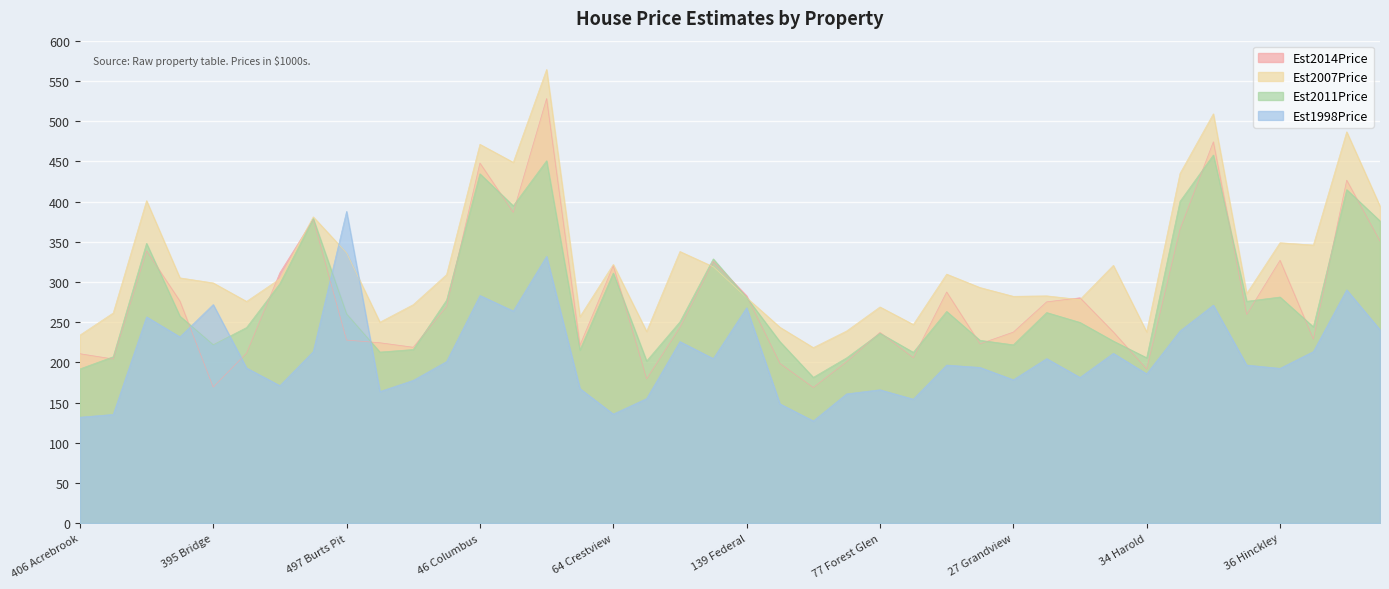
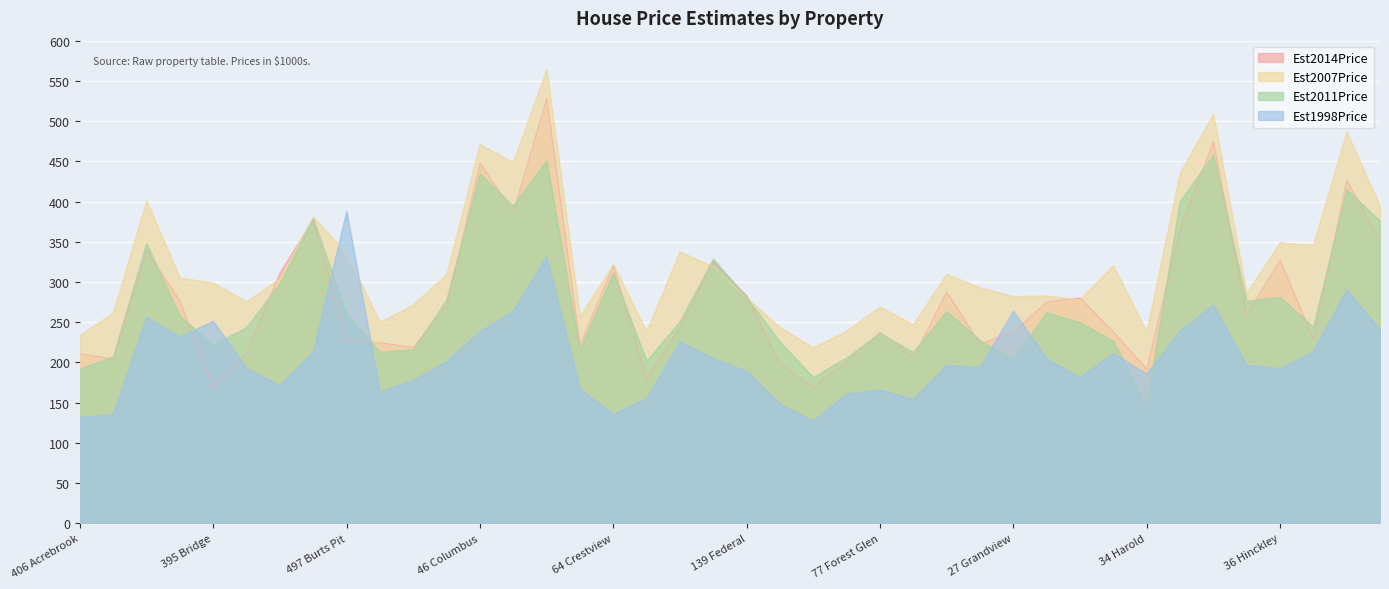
Est1998Price, 395 Bridge: 270 -> 250
Est1998Price, 46 Columbus: 280 -> 240
Est1998Price, 139 Federal: 270 -> 190
Est2011Price, 27 Grandview: 220 -> 200
Est1998Price, 27 Grandview: 180 -> 260
Est2011Price, 34 Harold: 210 -> 150
